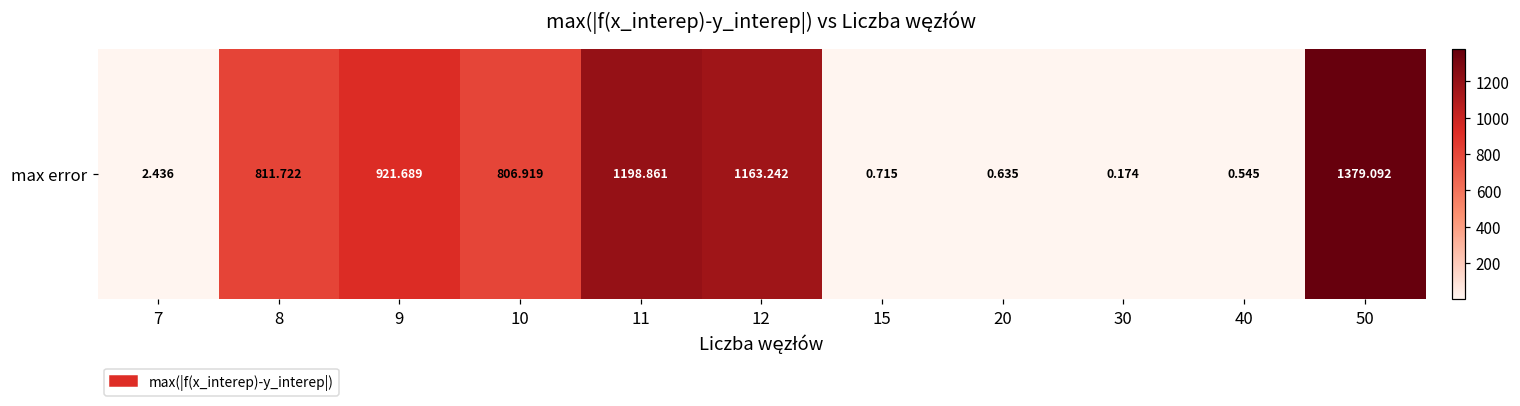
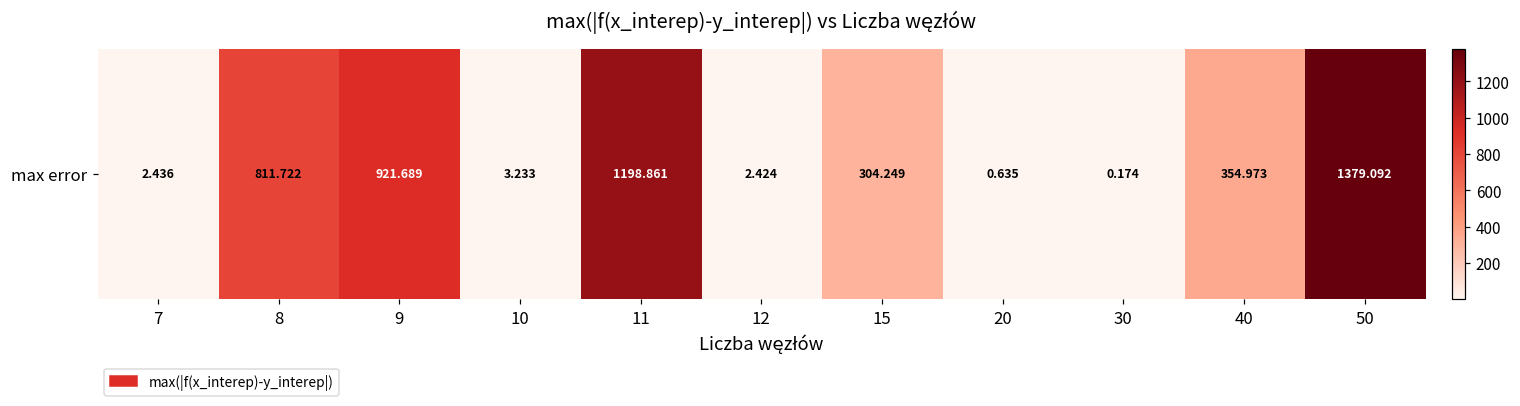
max error, 10: 806.919 -> 3.233
max error, 12: 1163.242 -> 2.424
max error, 15: 0.715 -> 304.249
max error, 40: 0.545 -> 354.973
